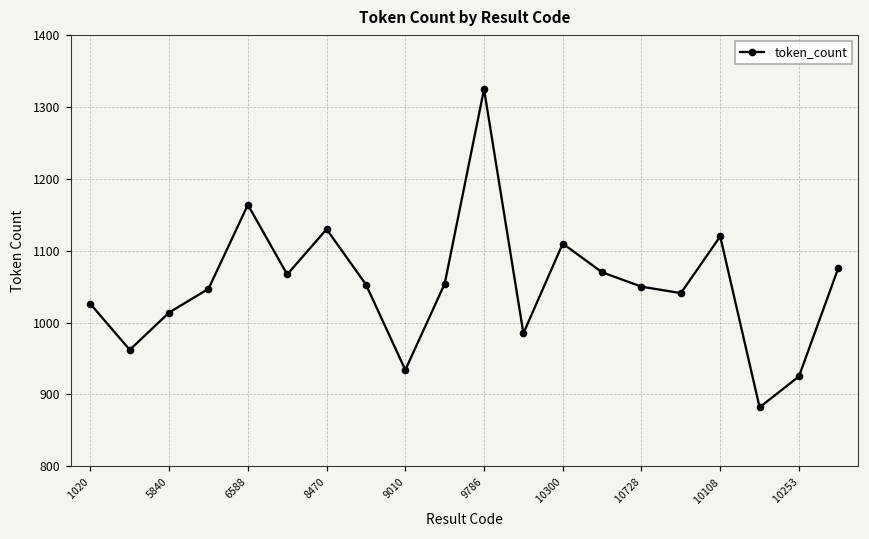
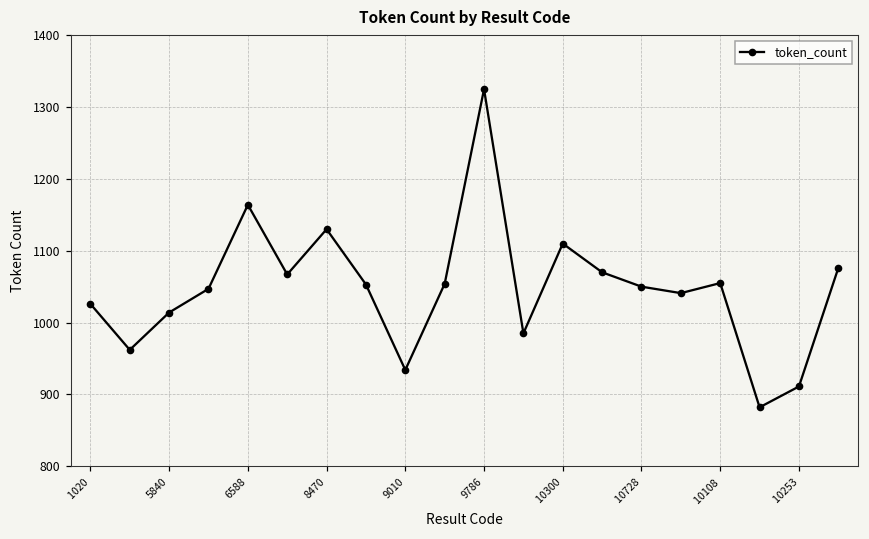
10108: 1120 -> 1060
10253: 930 -> 910
